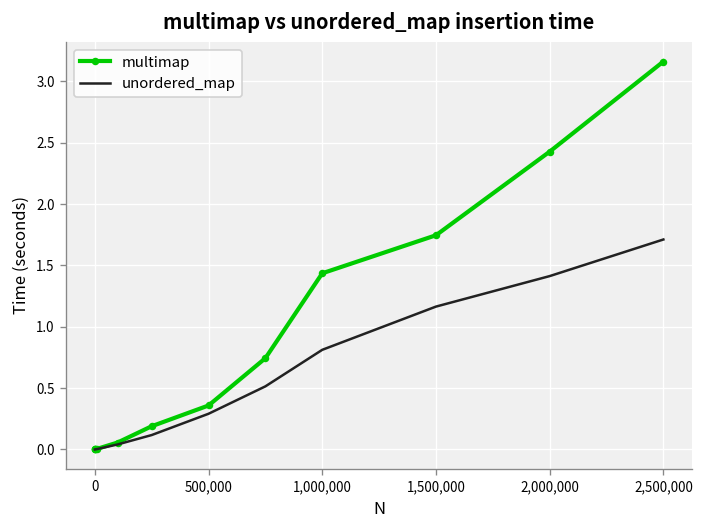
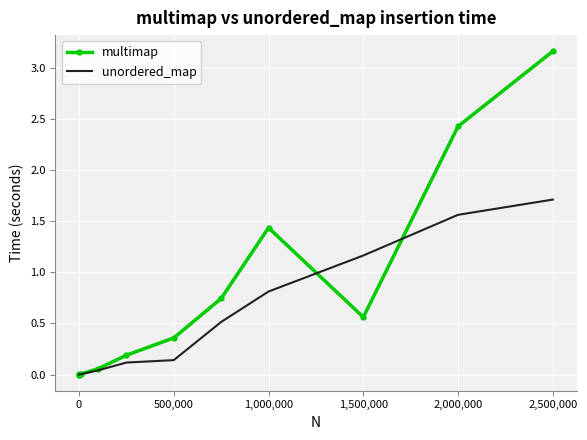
unordered_map, 500,000: 0.29 -> 0.14
multimap, 1,500,000: 1.75 -> 0.56
unordered_map, 2,000,000: 1.41 -> 1.56
